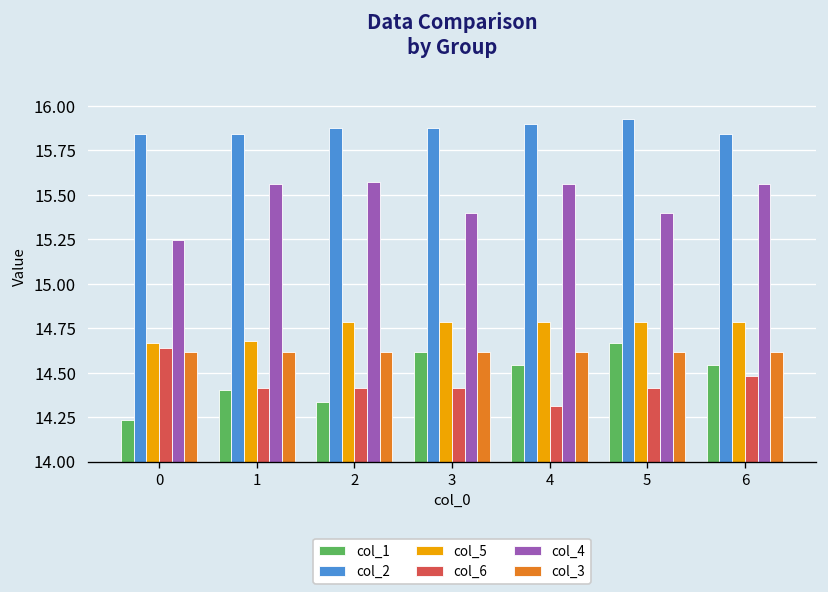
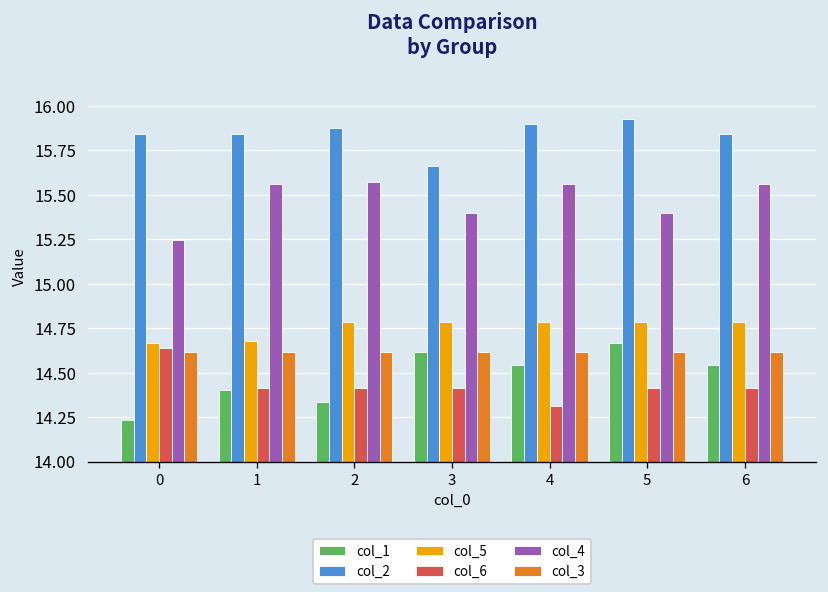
col_2, 3: 15.87 -> 15.66
col_6, 6: 14.48 -> 14.41
